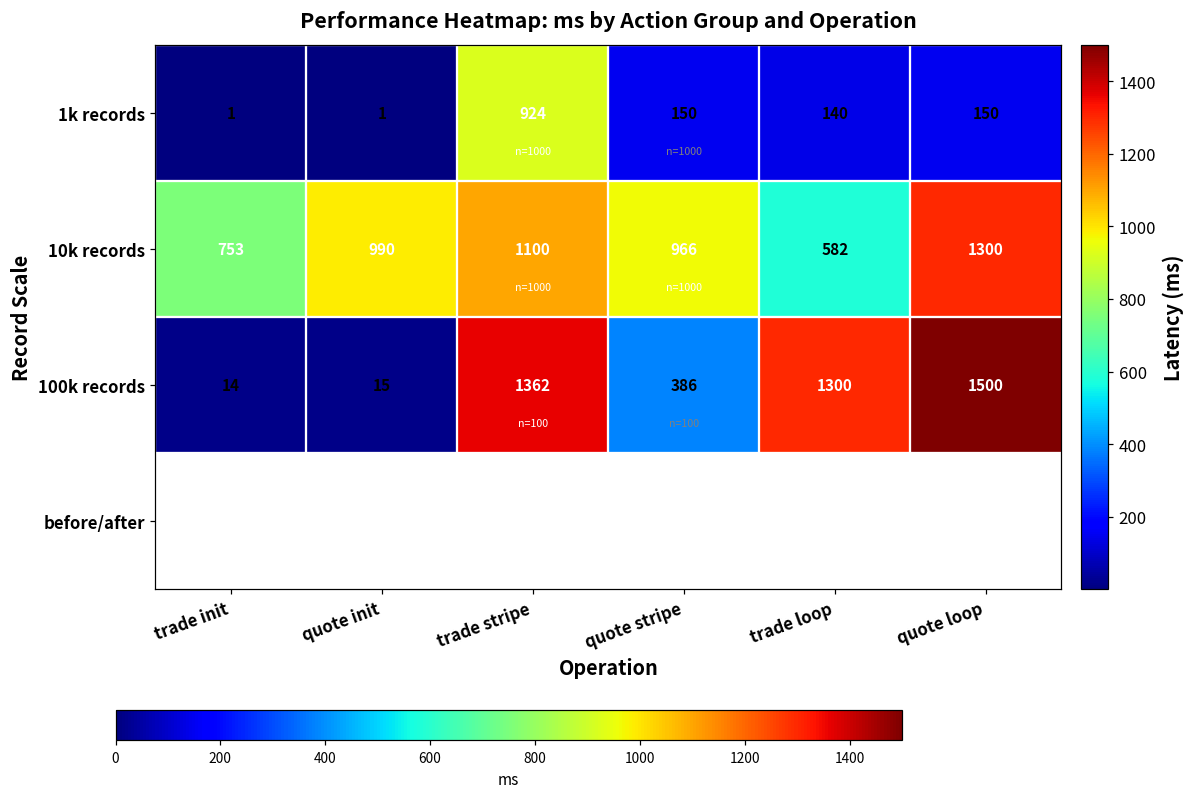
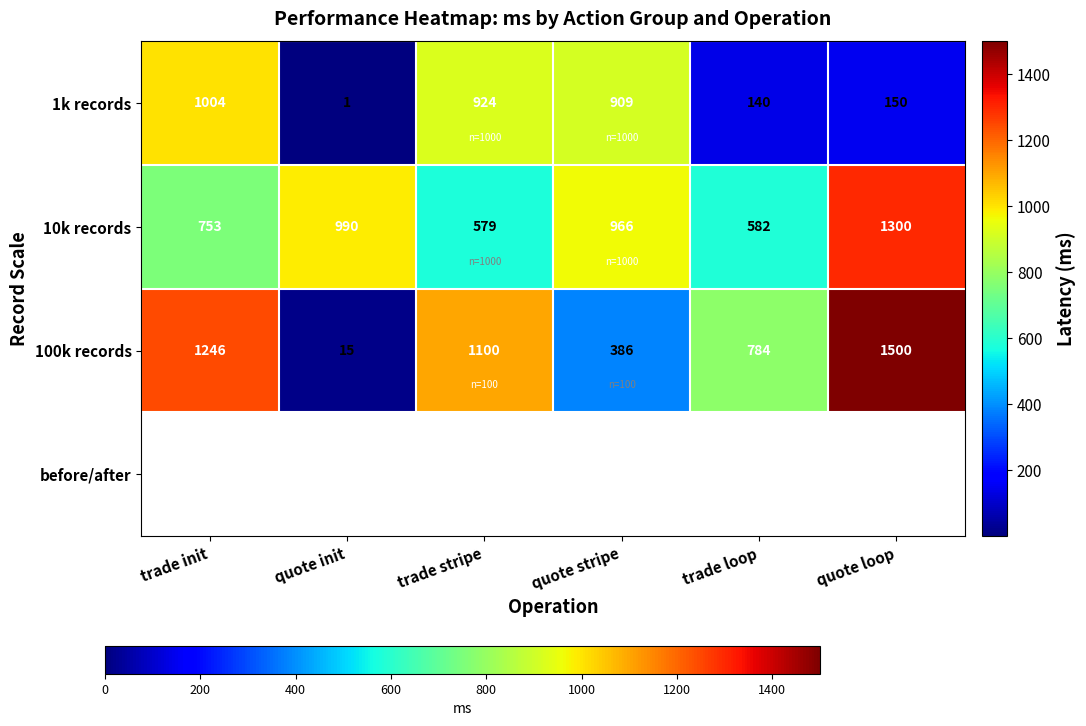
1k records, trade init: 1 -> 1004
1k records, quote stripe: 150 -> 909
10k records, trade stripe: 1100 -> 579
100k records, trade init: 14 -> 1246
100k records, trade stripe: 1362 -> 1100
100k records, trade loop: 1300 -> 784
